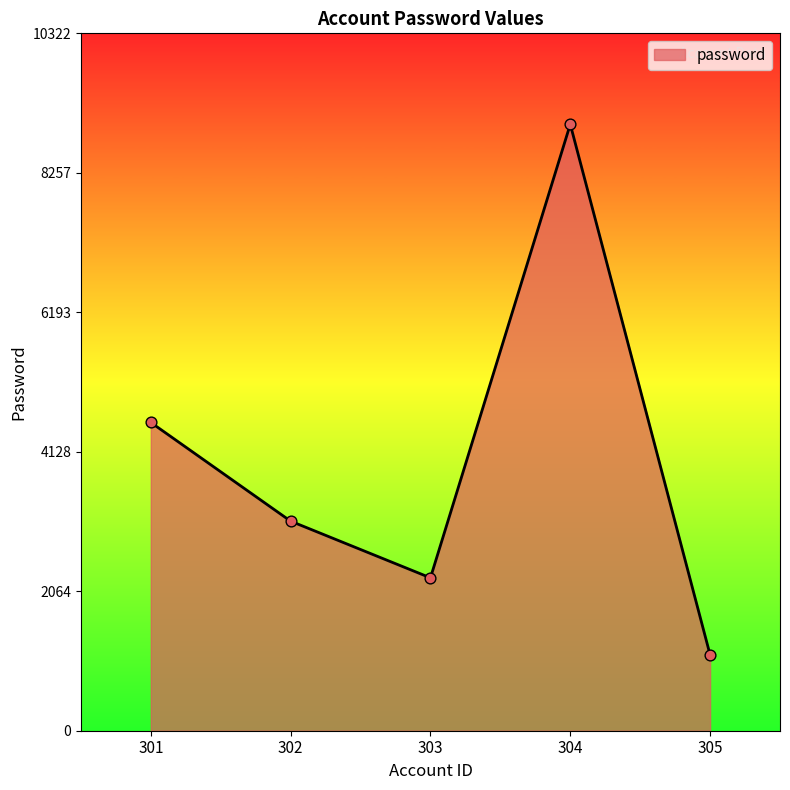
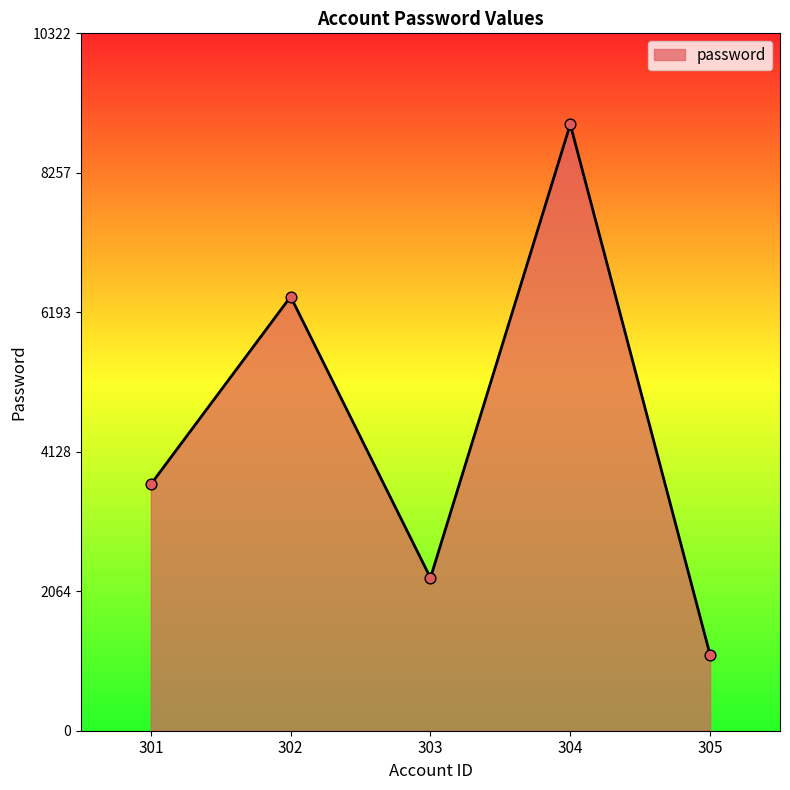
301: 4600 -> 3600
302: 3100 -> 6400
